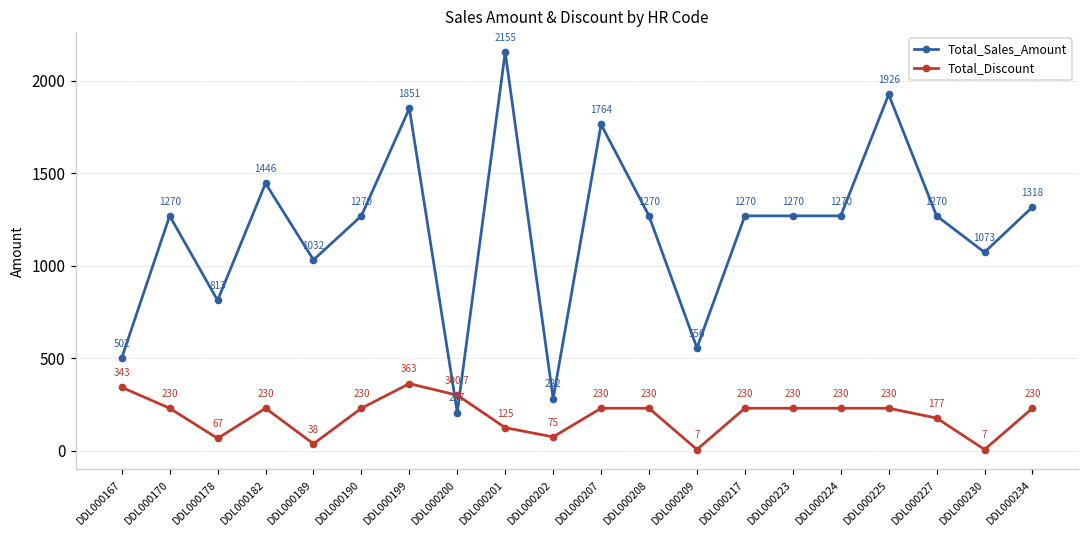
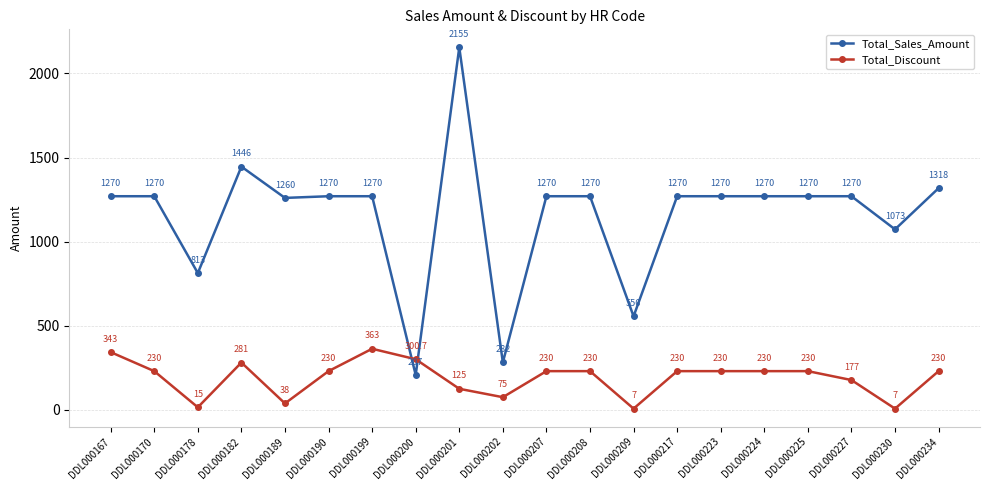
Total_Sales_Amount, DDL000167: 502 -> 1270
Total_Discount, DDL000178: 67 -> 15
Total_Discount, DDL000182: 230 -> 281
Total_Sales_Amount, DDL000189: 1032 -> 1260
Total_Sales_Amount, DDL000199: 1851 -> 1270
Total_Sales_Amount, DDL000207: 1764 -> 1270
Total_Sales_Amount, DDL000225: 1926 -> 1270
